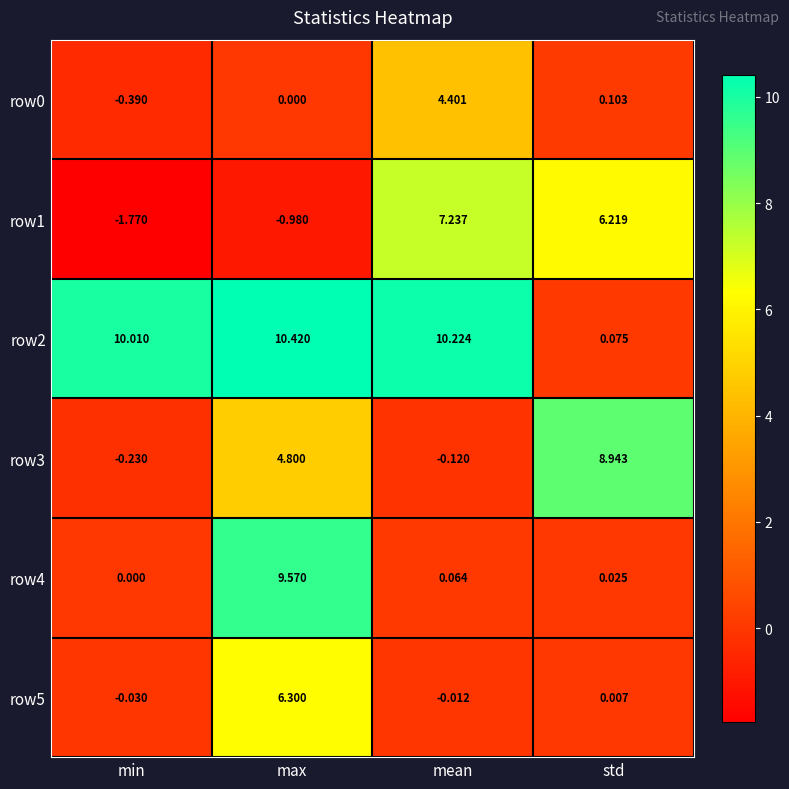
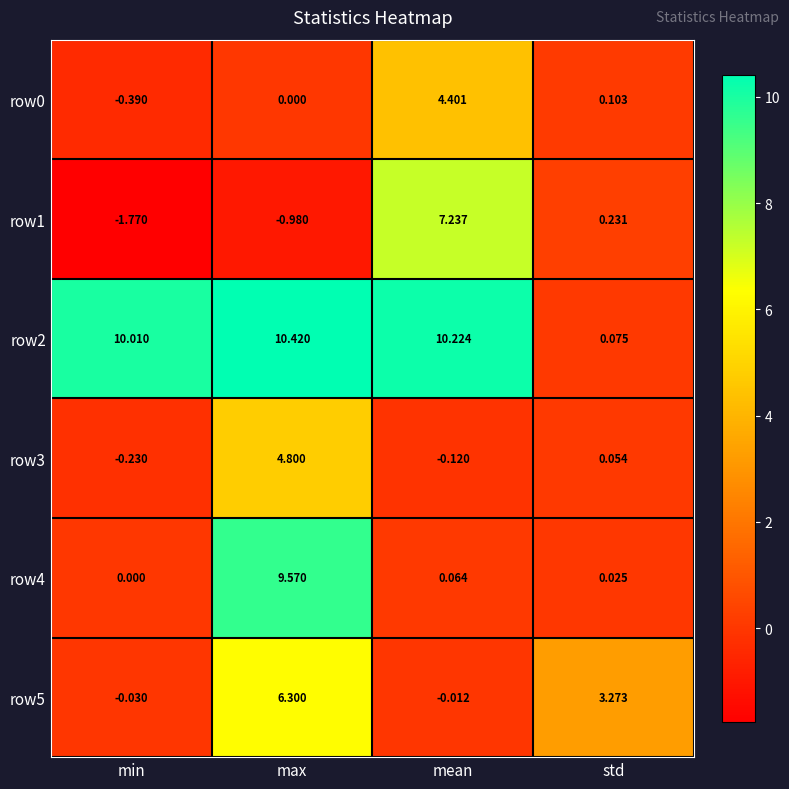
row1, std: 6.219 -> 0.231
row3, std: 8.943 -> 0.054
row5, std: 0.007 -> 3.273
